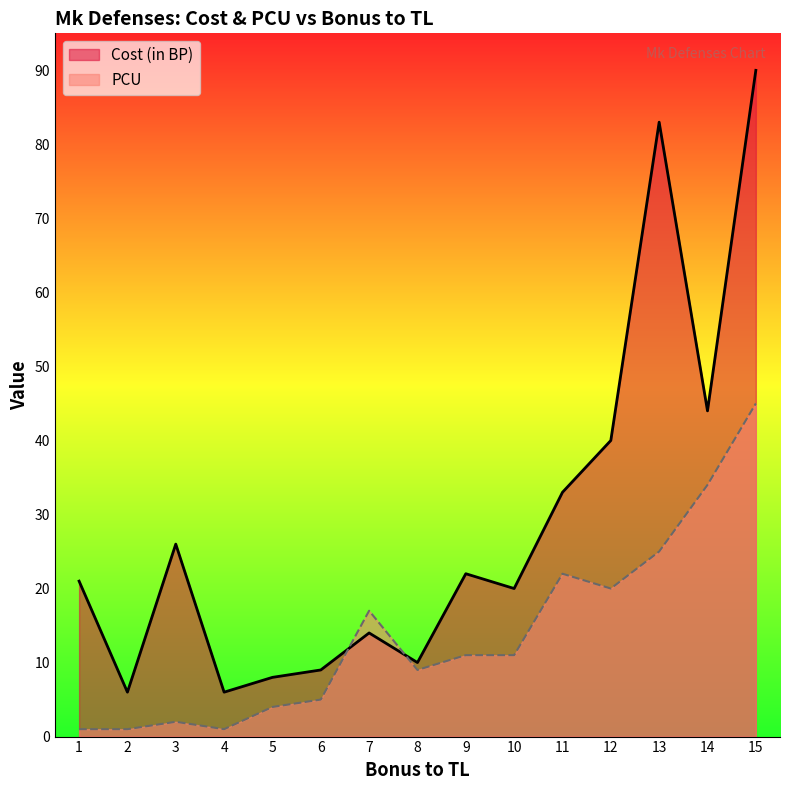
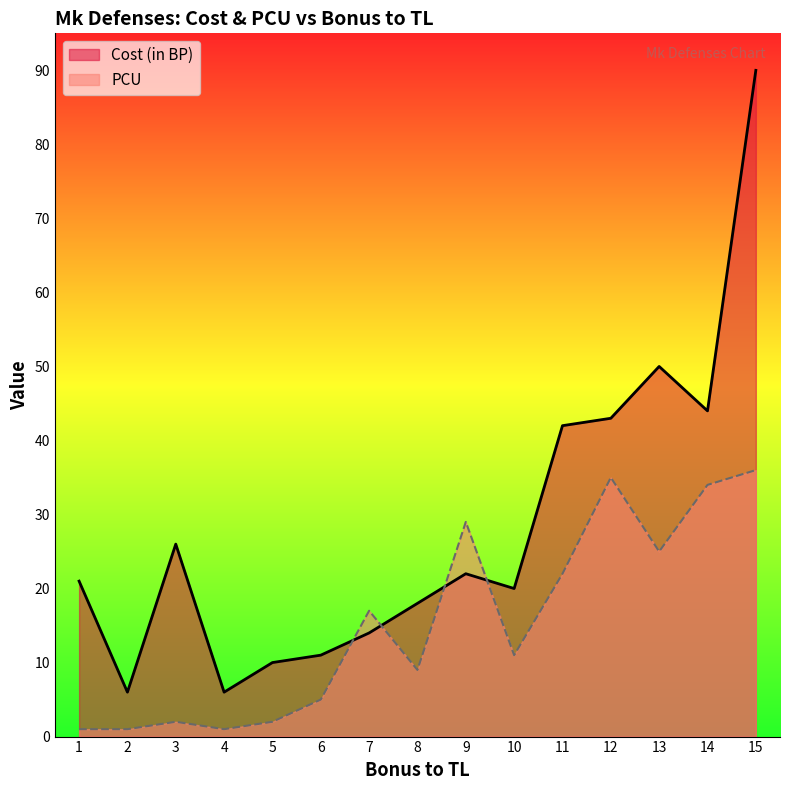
Cost (in BP), 5: 8 -> 10
PCU, 5: 4 -> 2
Cost (in BP), 6: 9 -> 11
Cost (in BP), 8: 10 -> 18
PCU, 9: 11 -> 29
Cost (in BP), 11: 33 -> 42
Cost (in BP), 12: 40 -> 43
PCU, 12: 20 -> 35
Cost (in BP), 13: 83 -> 50
PCU, 15: 45 -> 36
